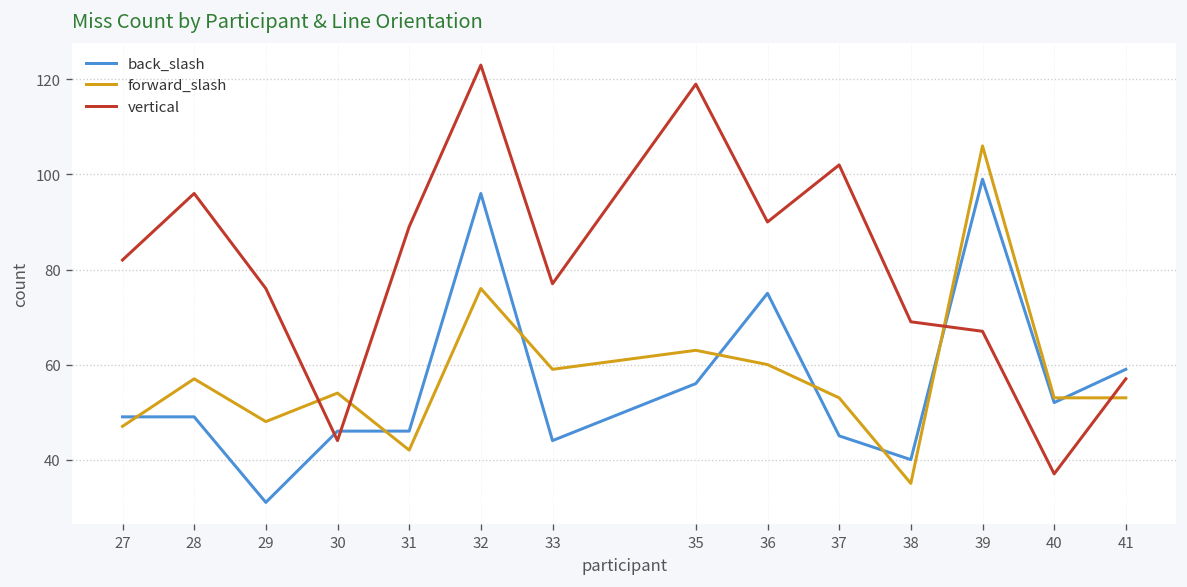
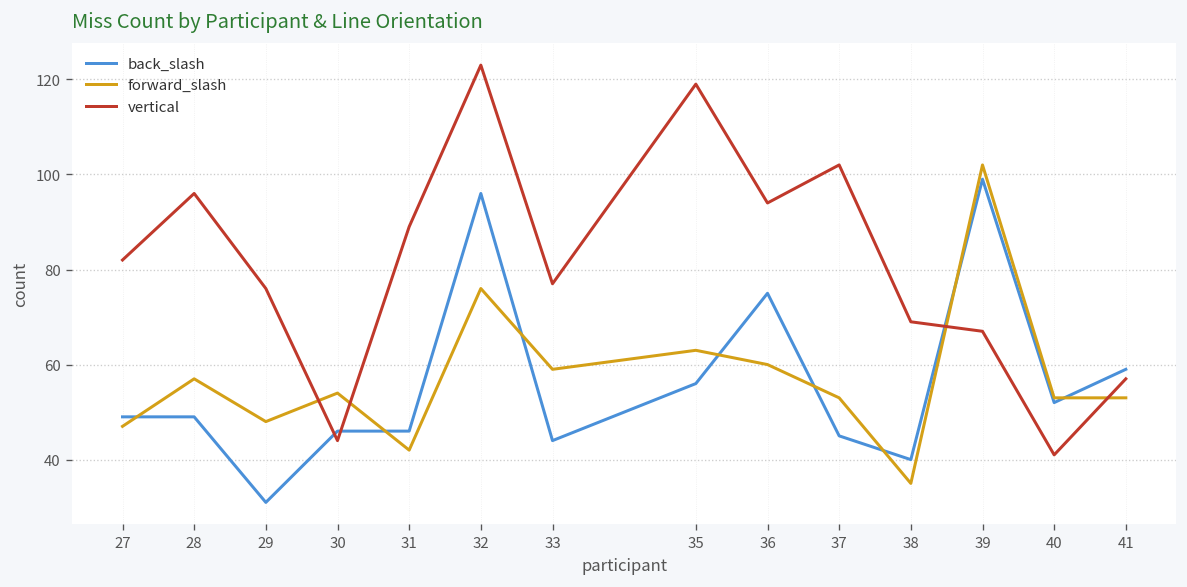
vertical, 36: 90 -> 94
forward_slash, 39: 106 -> 102
vertical, 40: 37 -> 41
